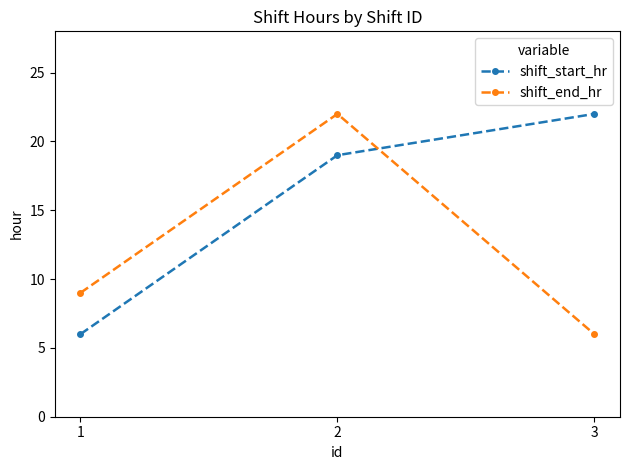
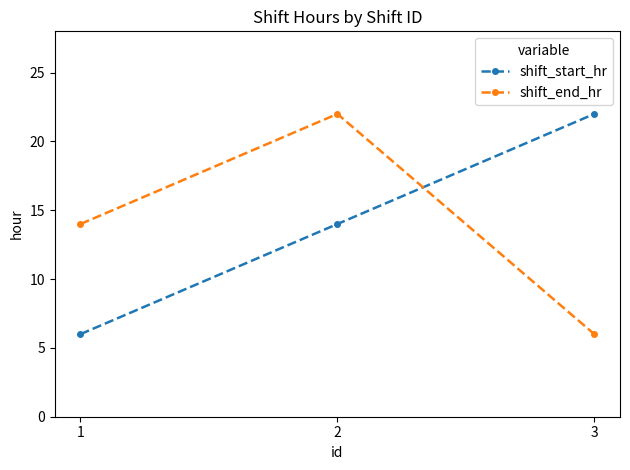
shift_end_hr, 1: 9 -> 14
shift_start_hr, 2: 19 -> 14
